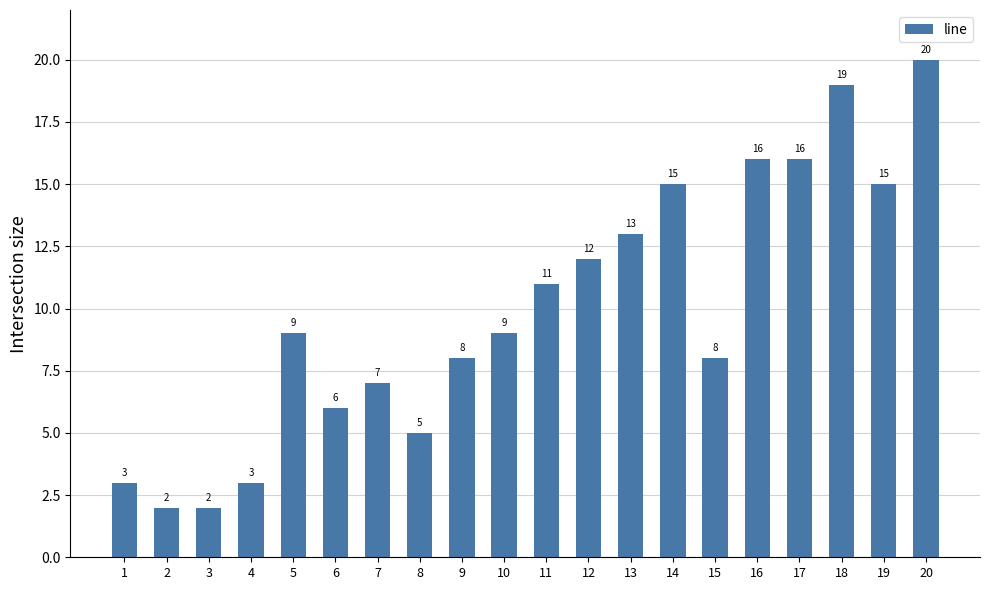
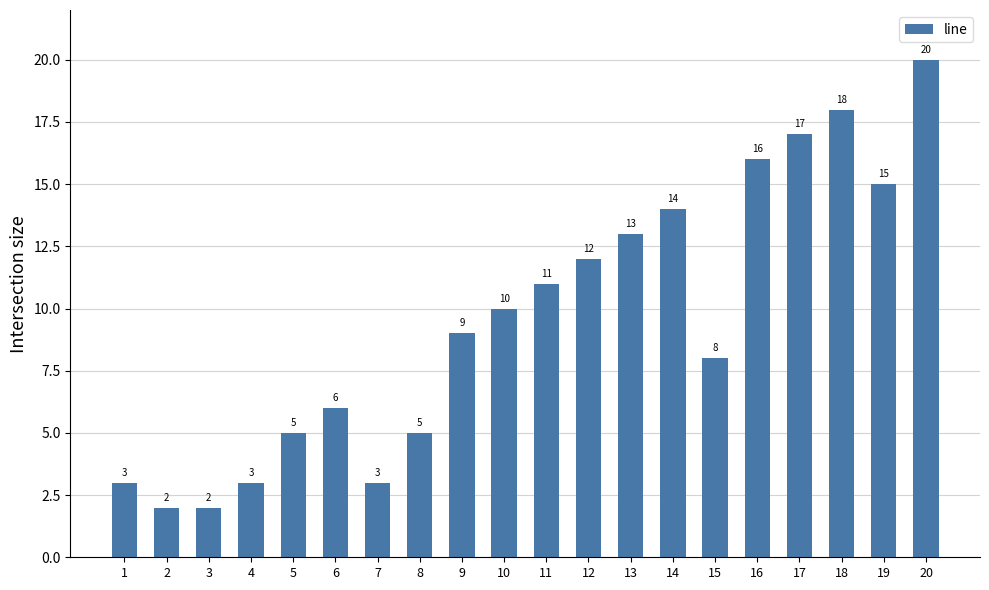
5: 9 -> 5
7: 7 -> 3
9: 8 -> 9
10: 9 -> 10
14: 15 -> 14
17: 16 -> 17
18: 19 -> 18
